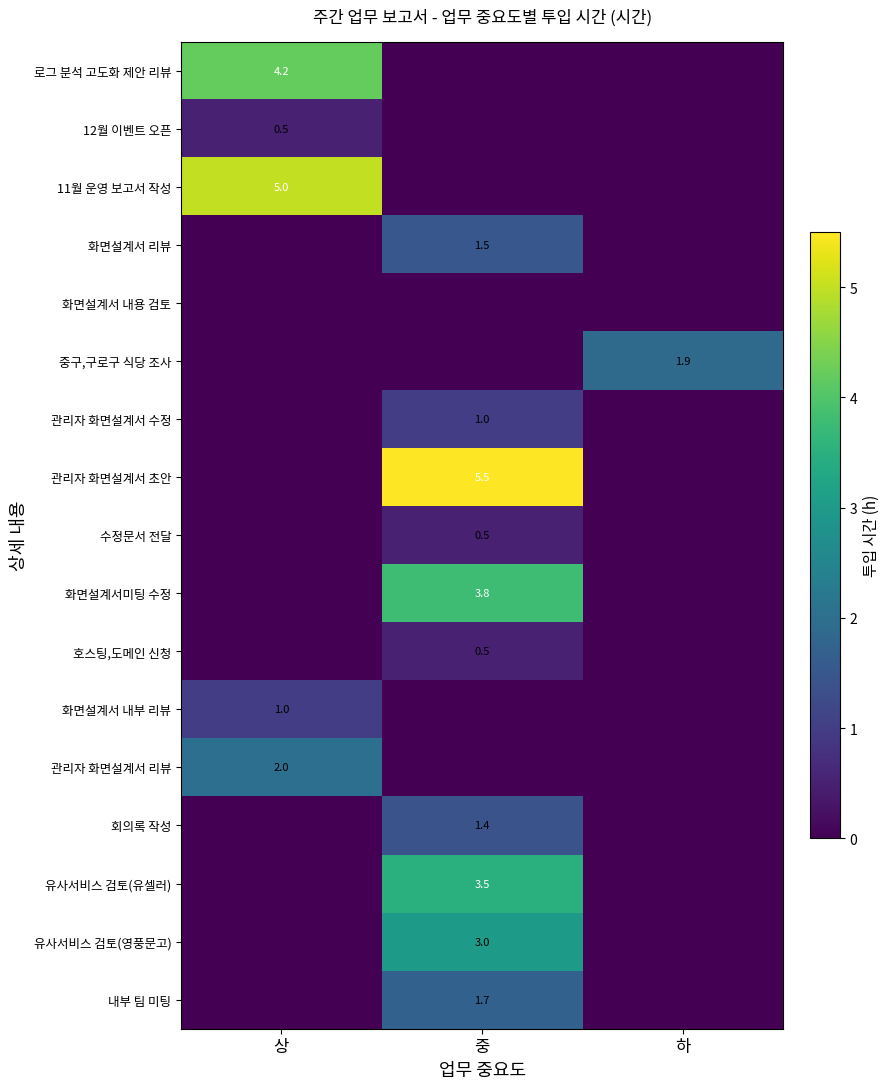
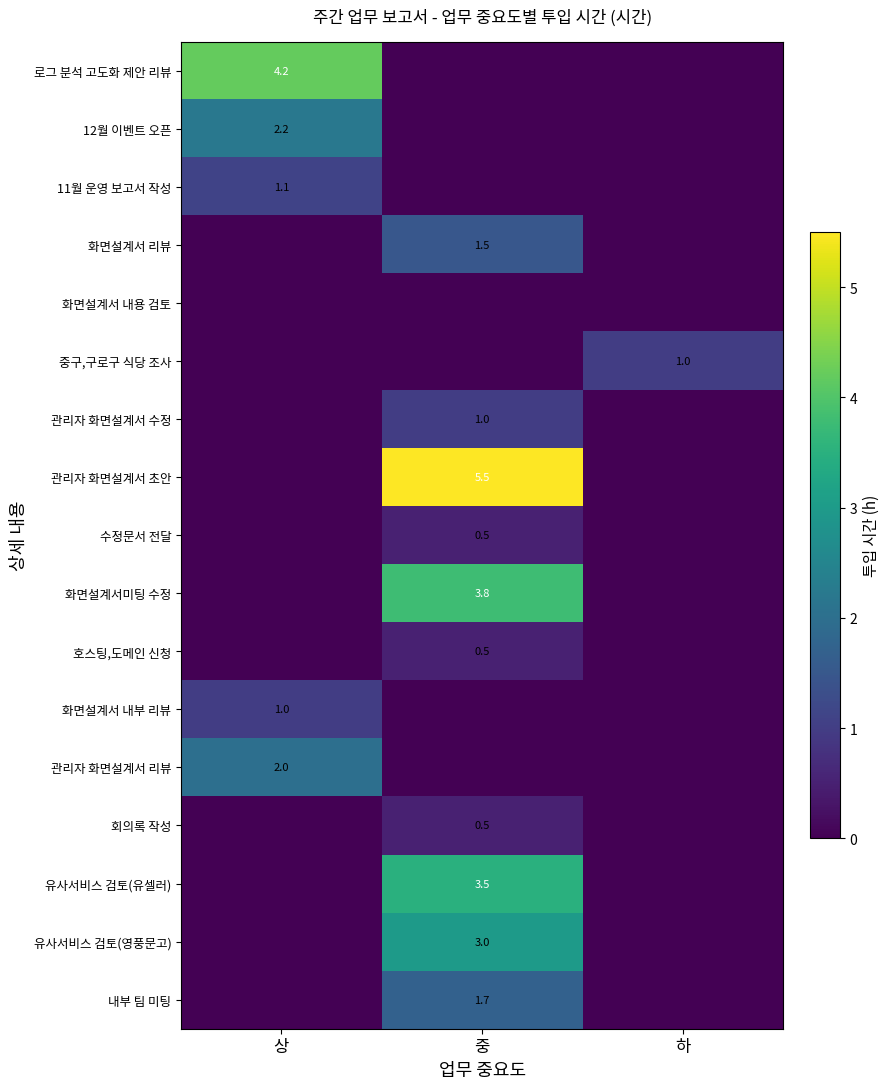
12월 이벤트 오픈, 상: 0.5 -> 2.2
11월 운영 보고서 작성, 상: 5.0 -> 1.1
중구,구로구 식당 조사, 하: 1.9 -> 1.0
회의록 작성, 중: 1.4 -> 0.5
